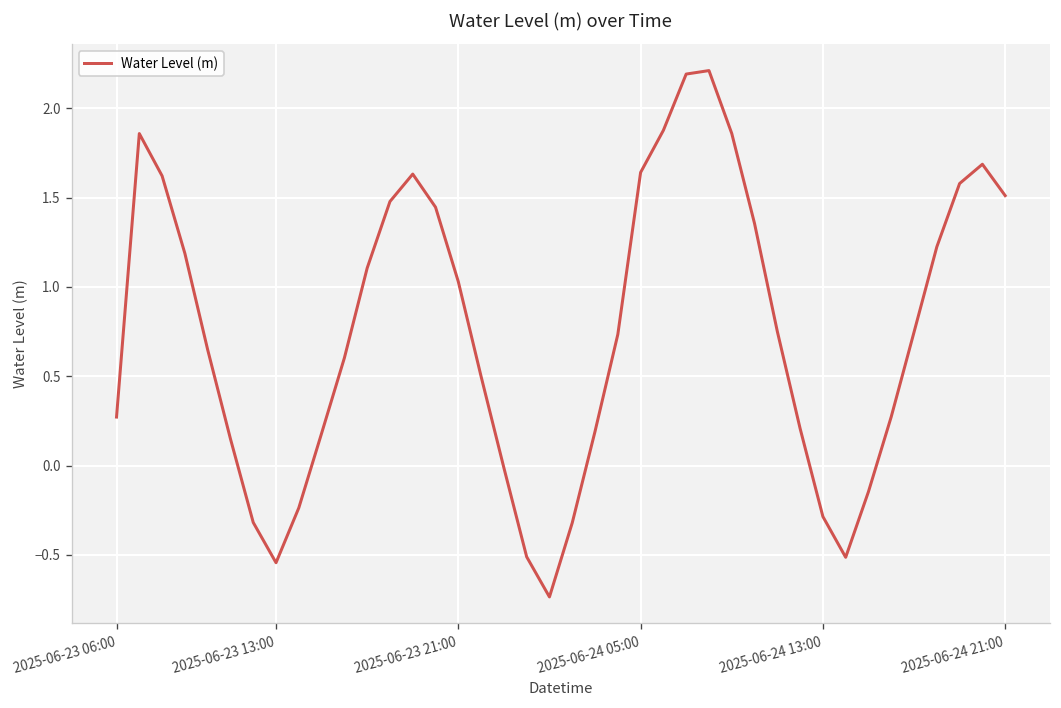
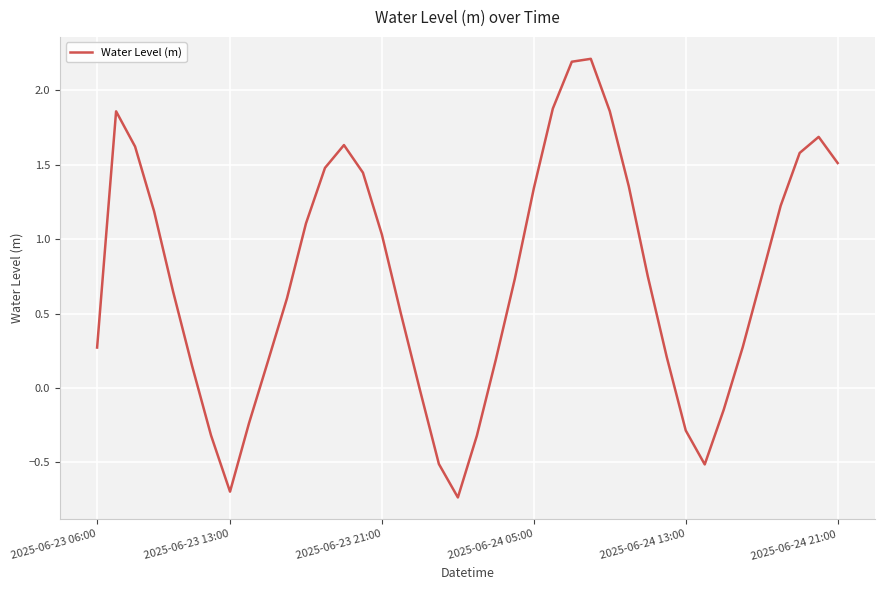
2025-06-23 13:00: -0.54 -> -0.70
2025-06-24 05:00: 1.64 -> 1.34
